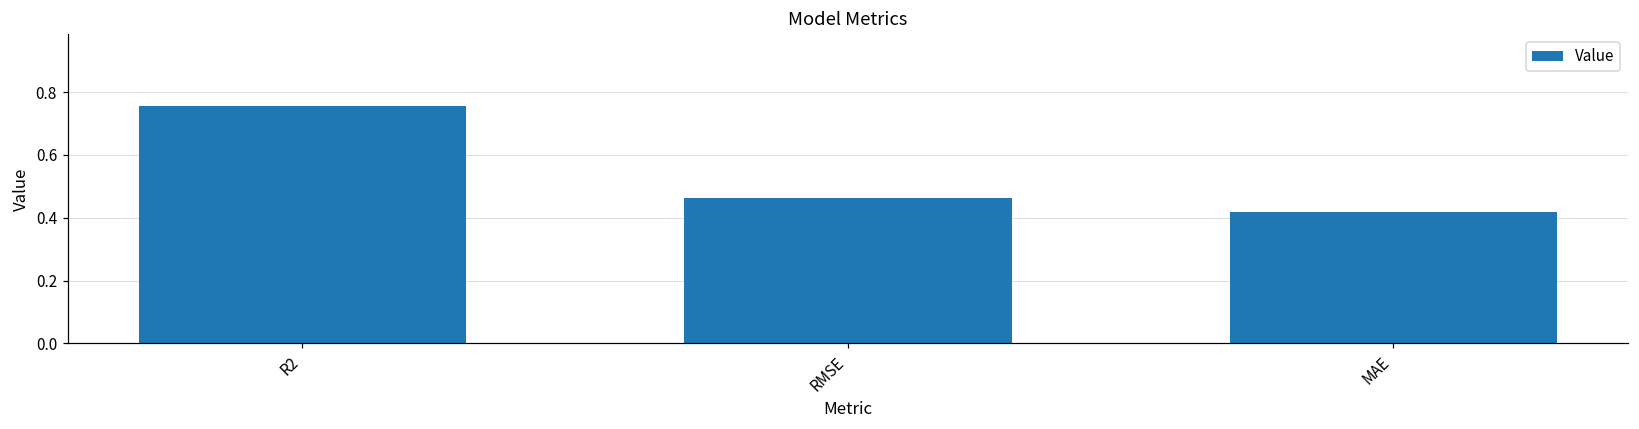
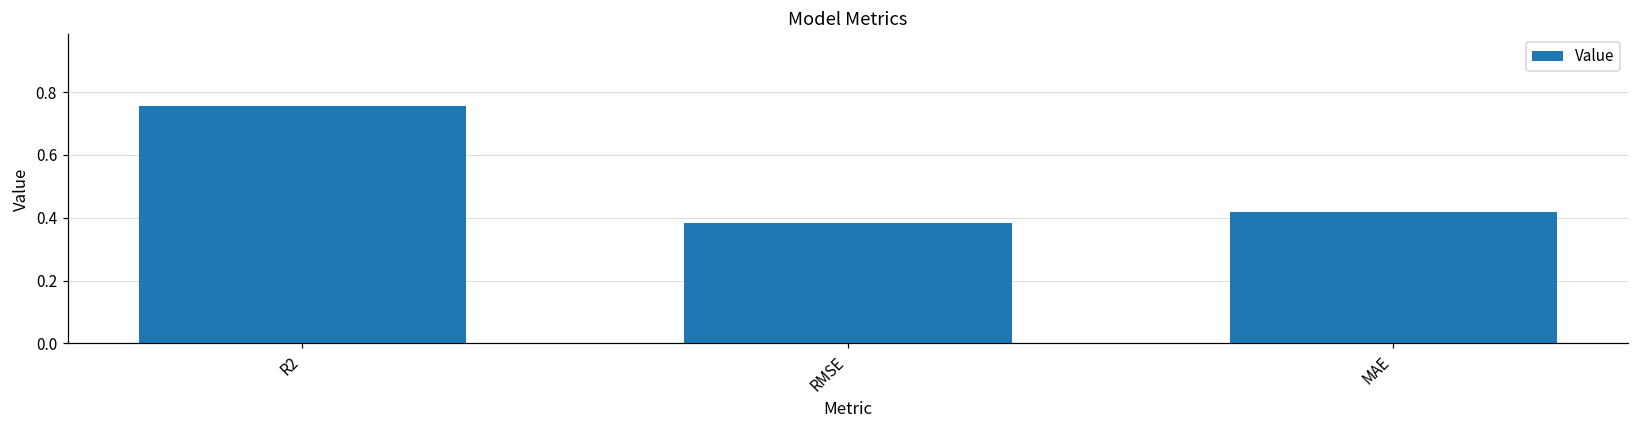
RMSE: 0.46 -> 0.38
